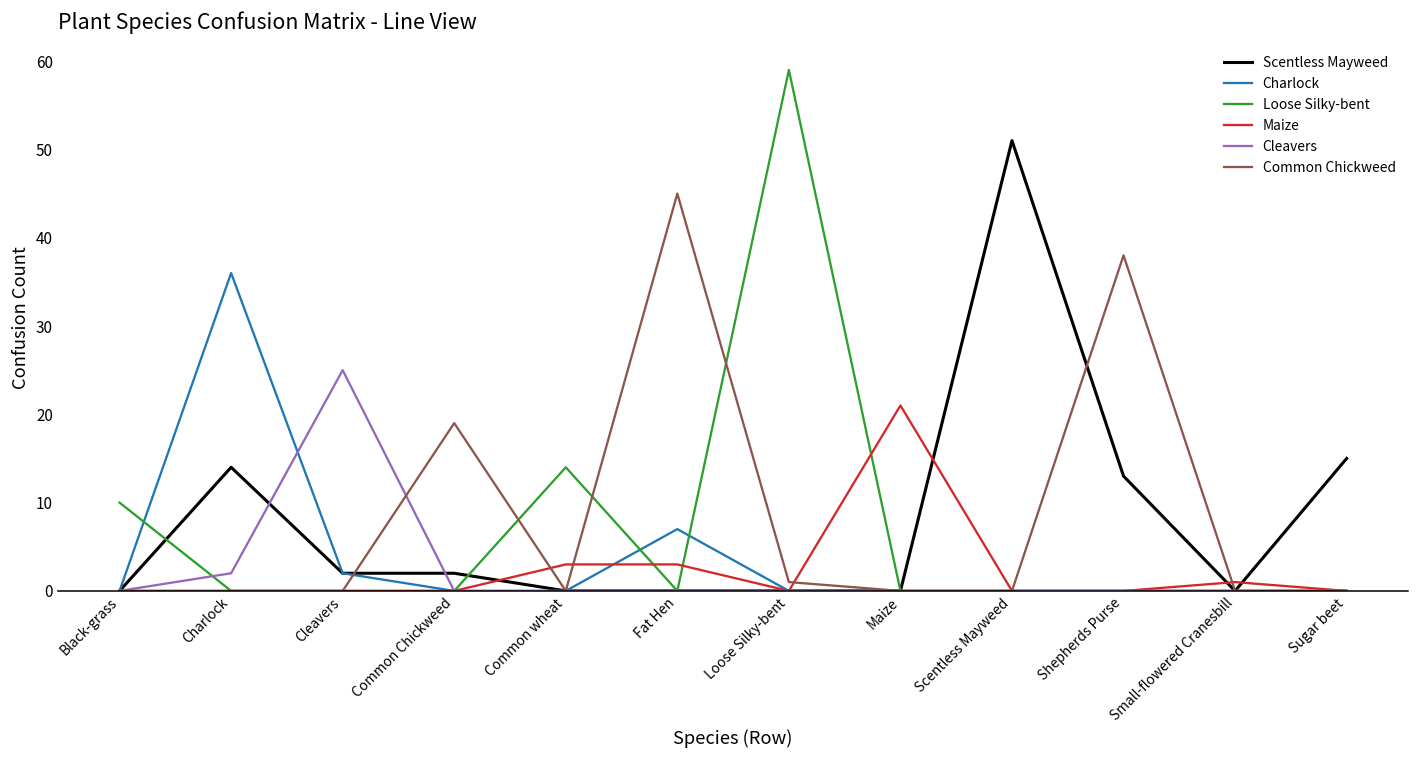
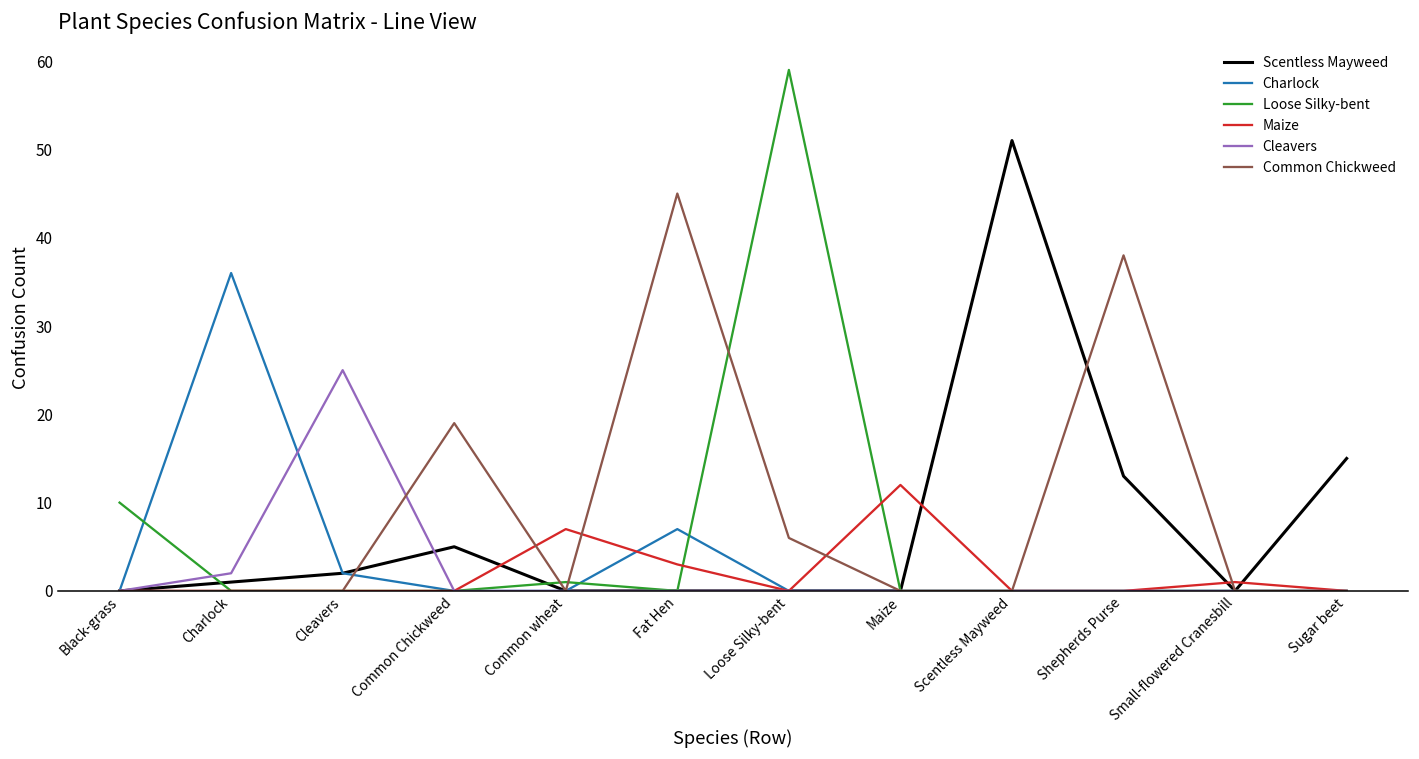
Scentless Mayweed, Charlock: 14 -> 1
Scentless Mayweed, Common Chickweed: 2 -> 5
Loose Silky-bent, Common wheat: 14 -> 1
Maize, Common wheat: 3 -> 7
Common Chickweed, Loose Silky-bent: 1 -> 6
Maize, Maize: 21 -> 12
